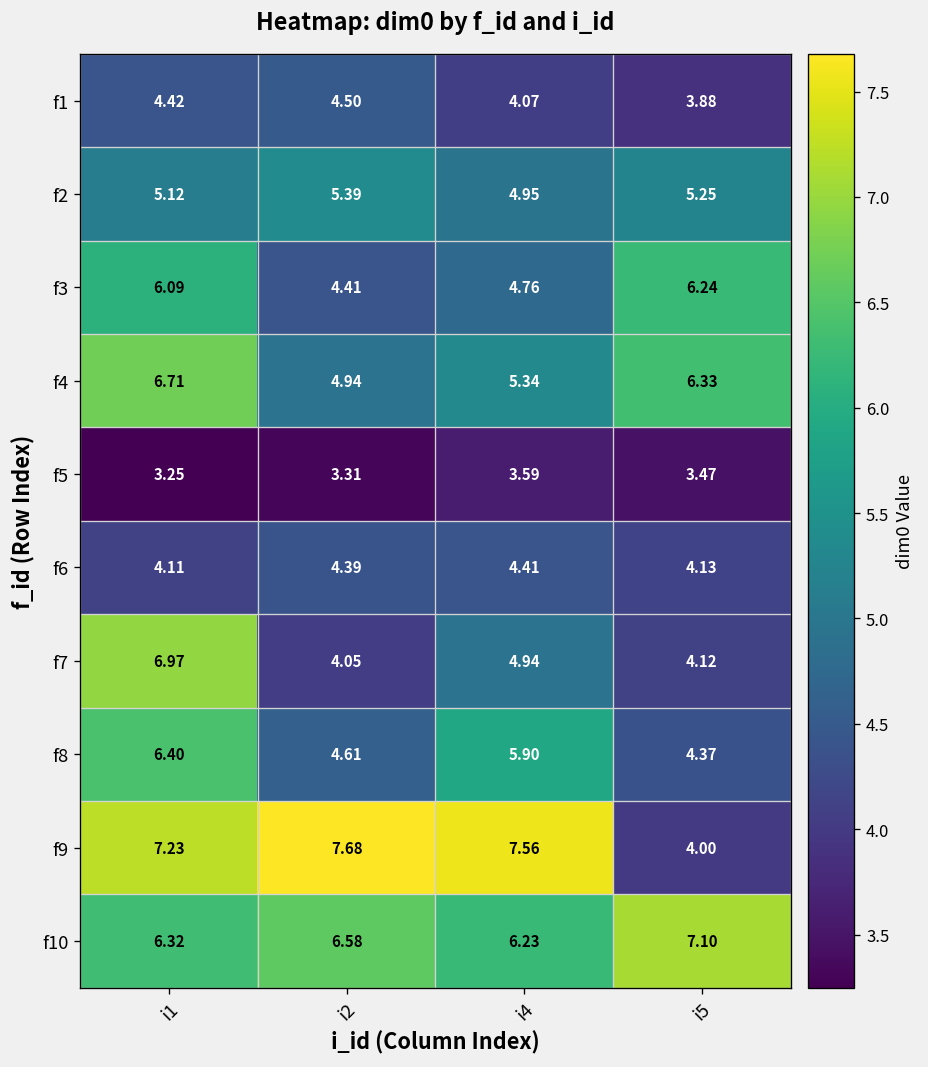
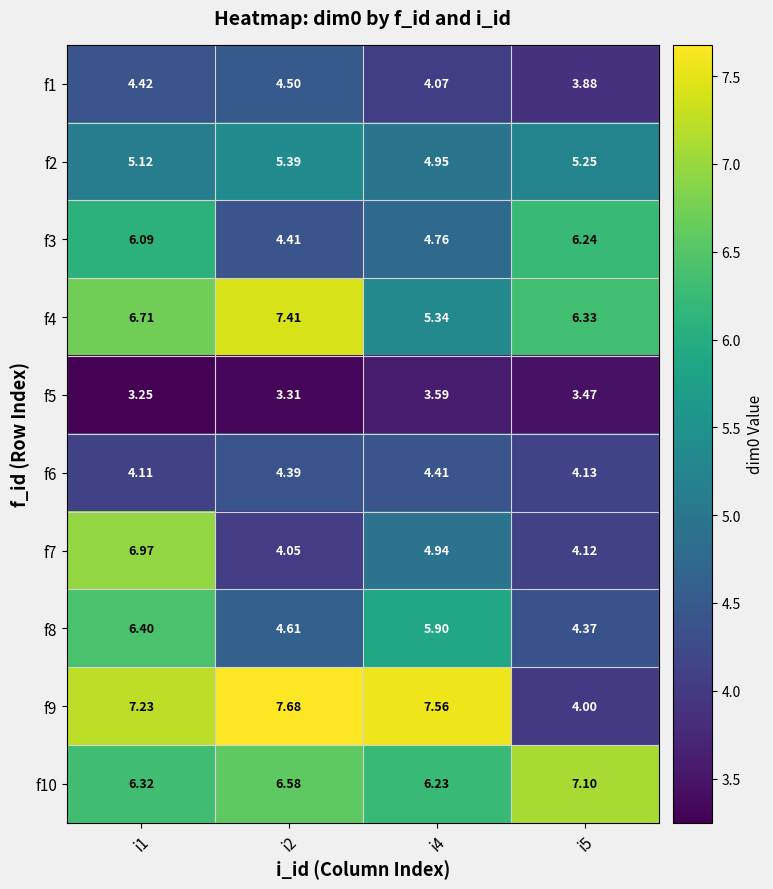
f4, i2: 4.94 -> 7.41
